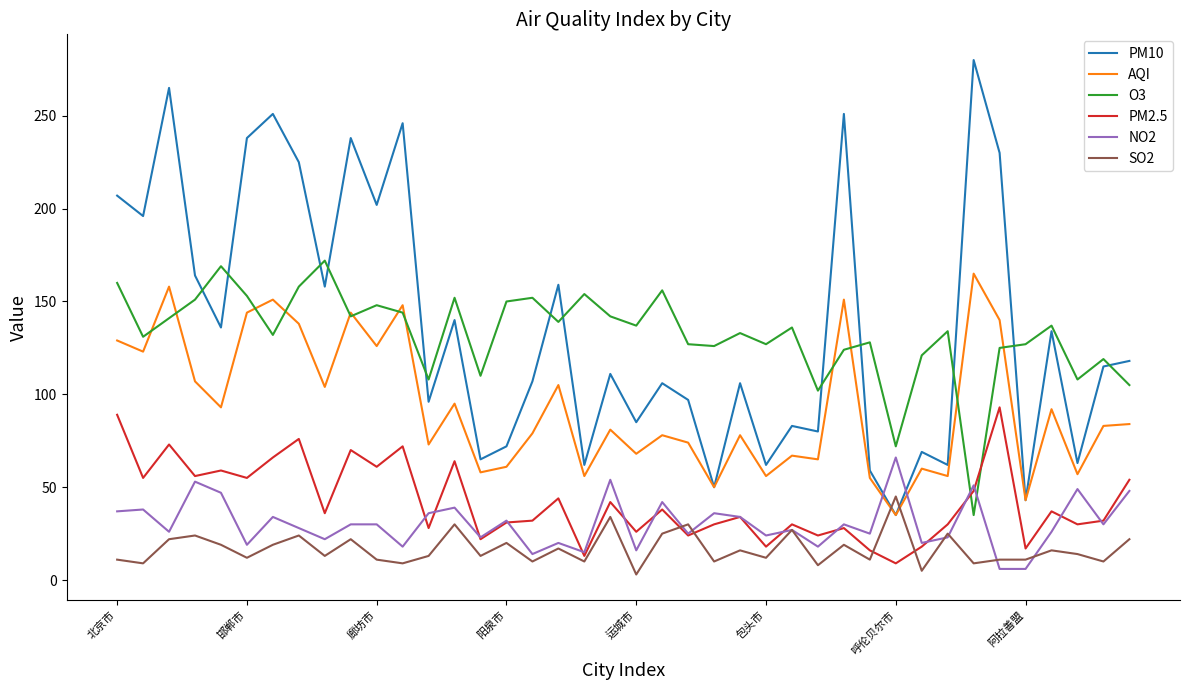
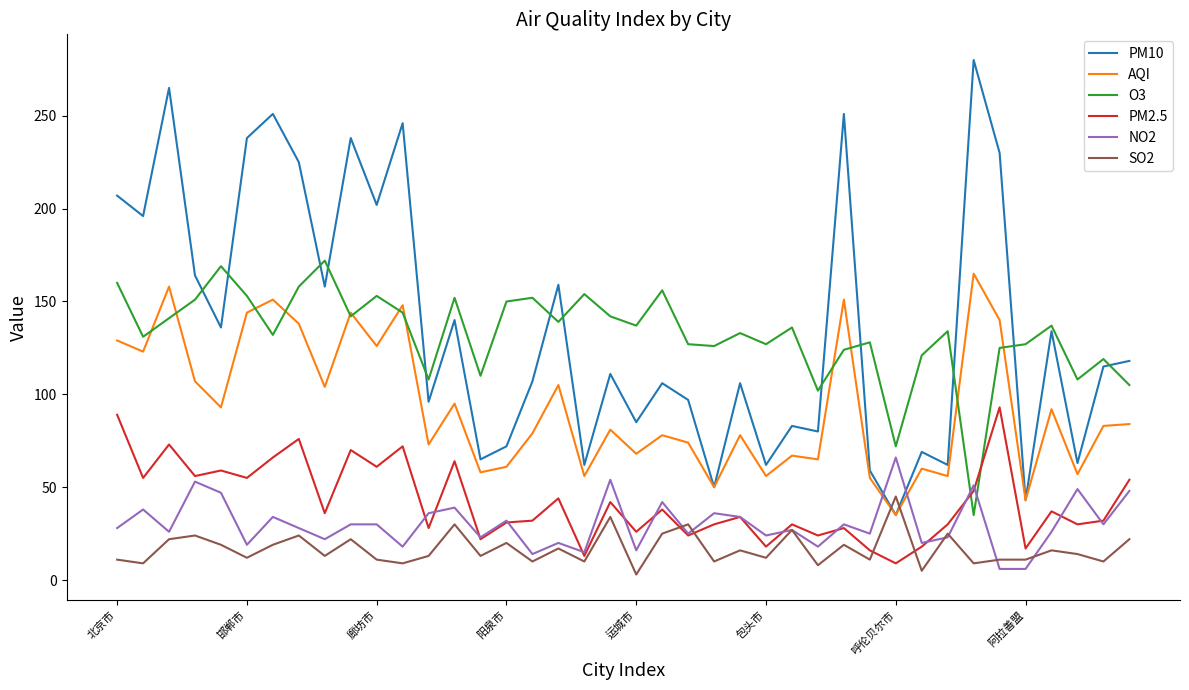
NO2, 北京市: 37 -> 28
O3, 廊坊市: 148 -> 153
